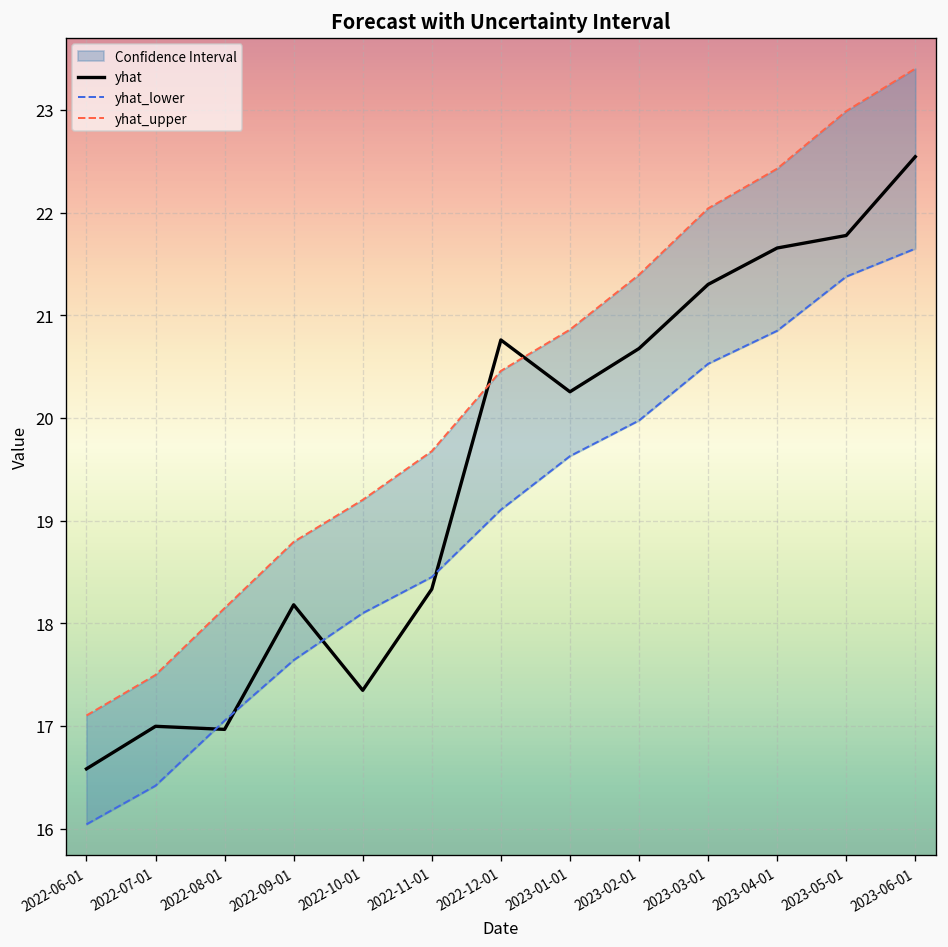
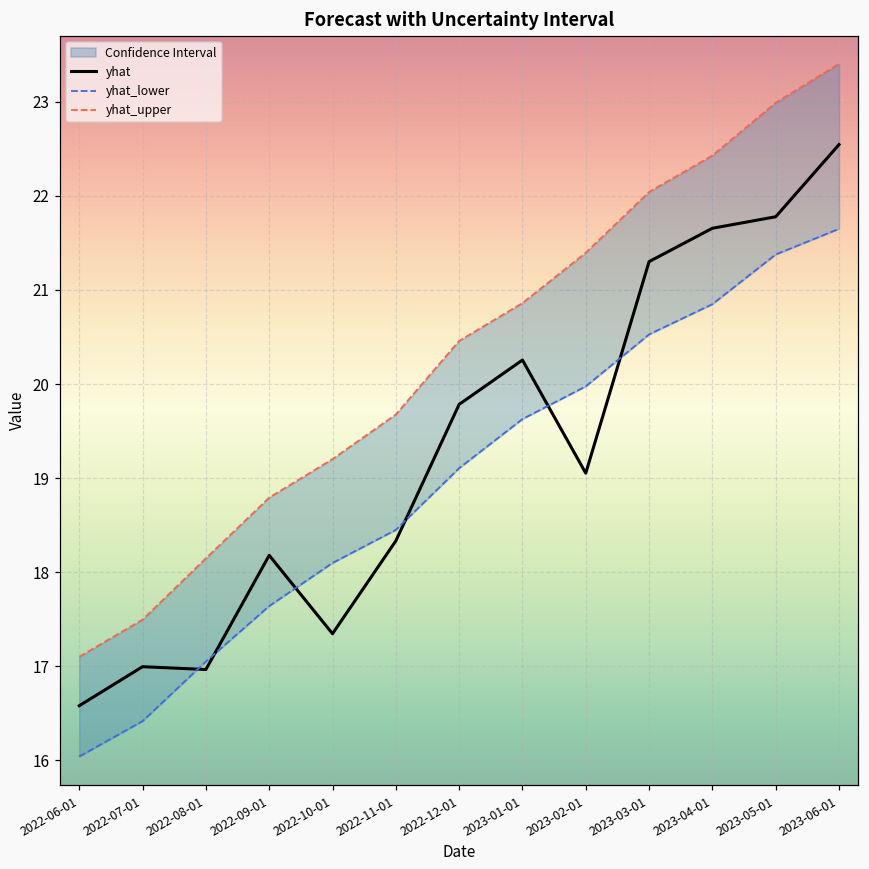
yhat, 2022-12-01: 20.8 -> 19.8
yhat, 2023-02-01: 20.7 -> 19.1
